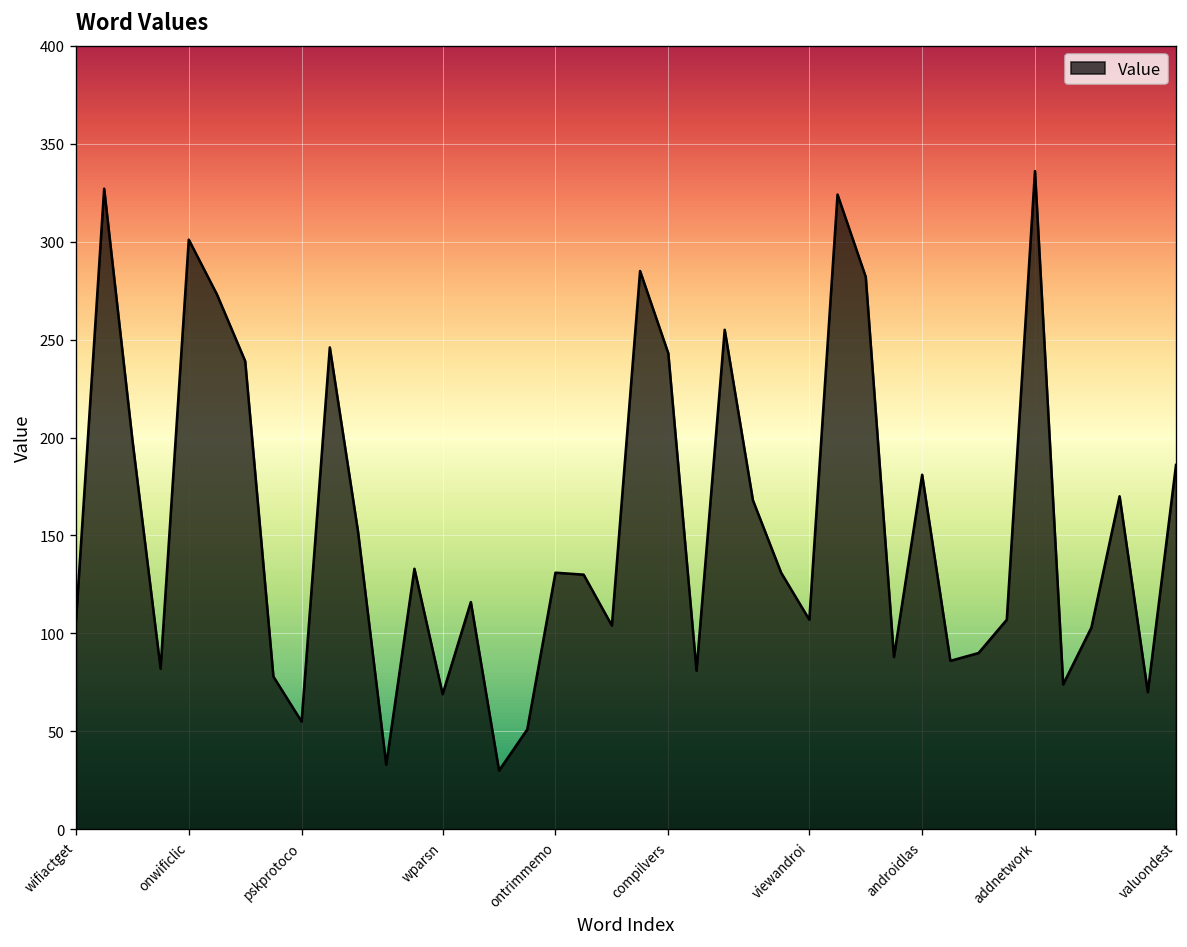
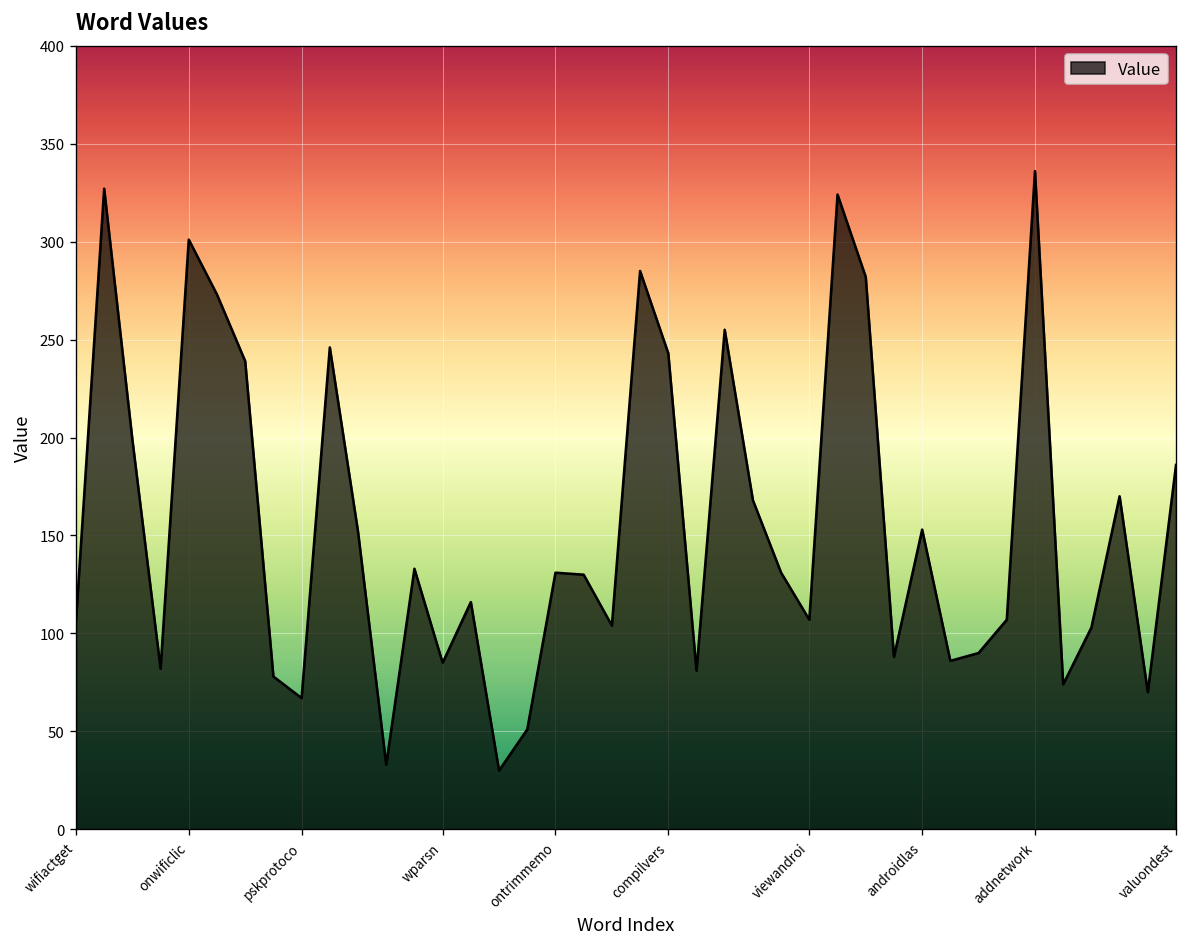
pskprotoco: 55 -> 67
wparsn: 69 -> 85
androidlas: 181 -> 153
